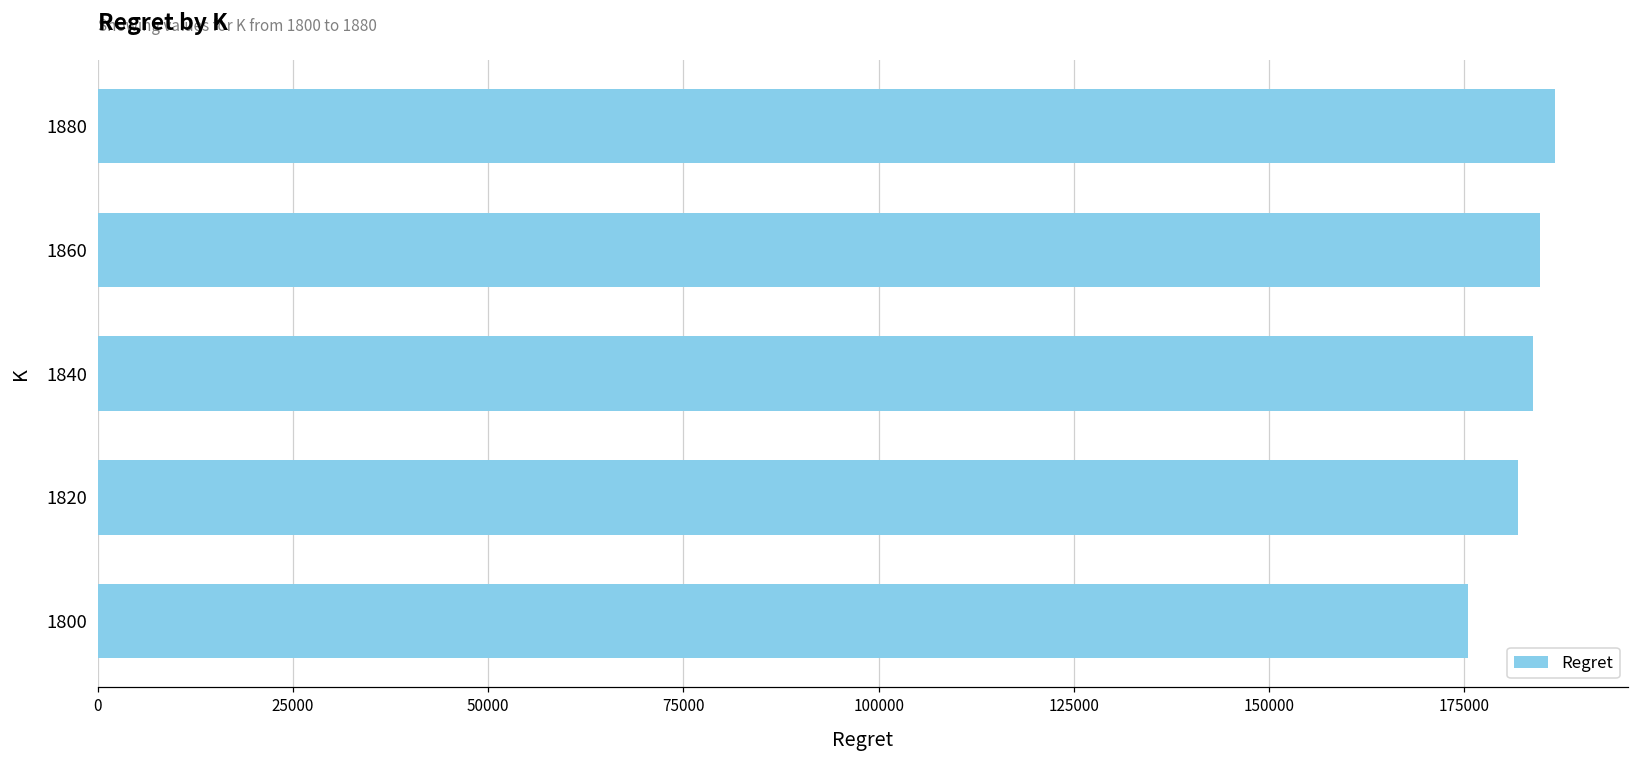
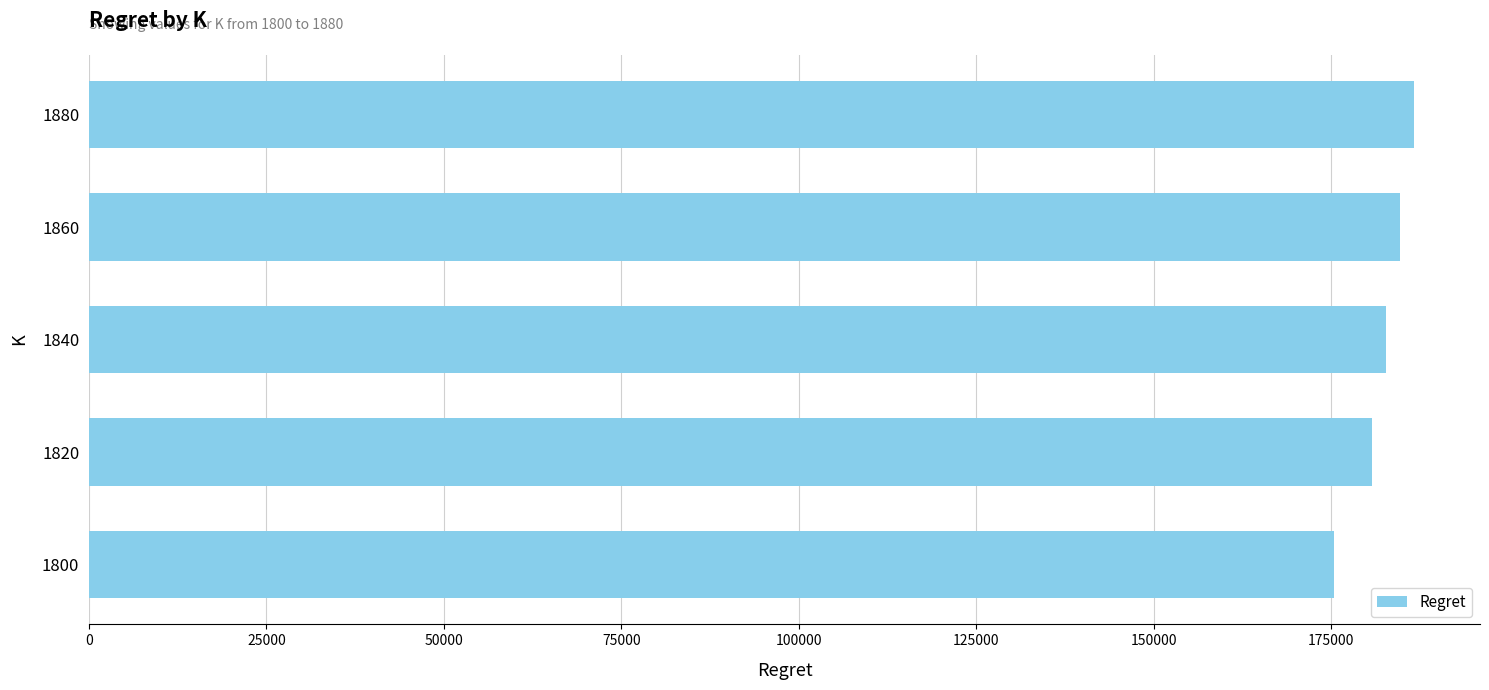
1840: 184000 -> 183000
1820: 182000 -> 181000
